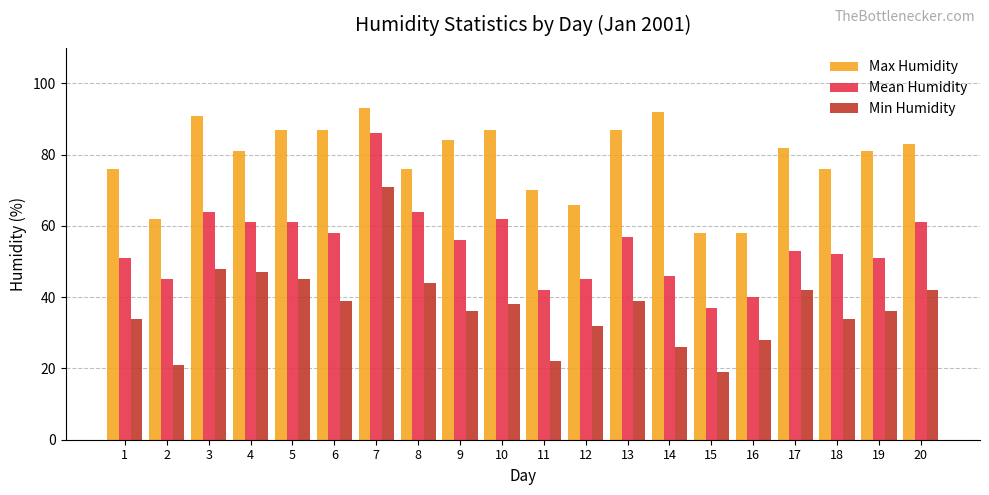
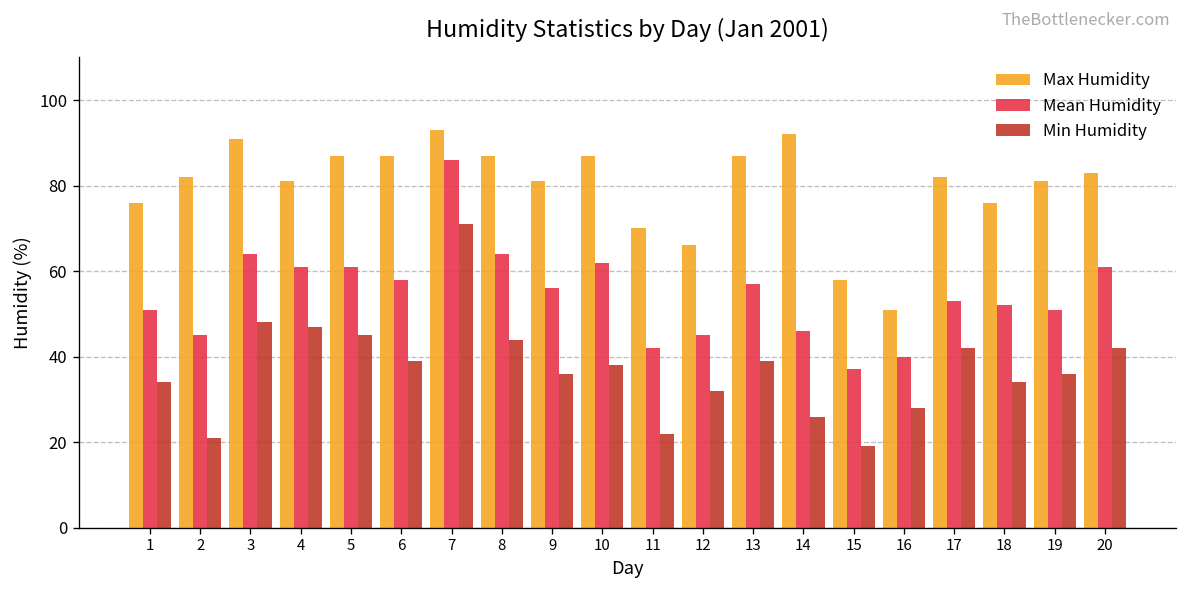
Max Humidity, 2: 62 -> 82
Max Humidity, 8: 76 -> 87
Max Humidity, 9: 84 -> 81
Max Humidity, 16: 58 -> 51
